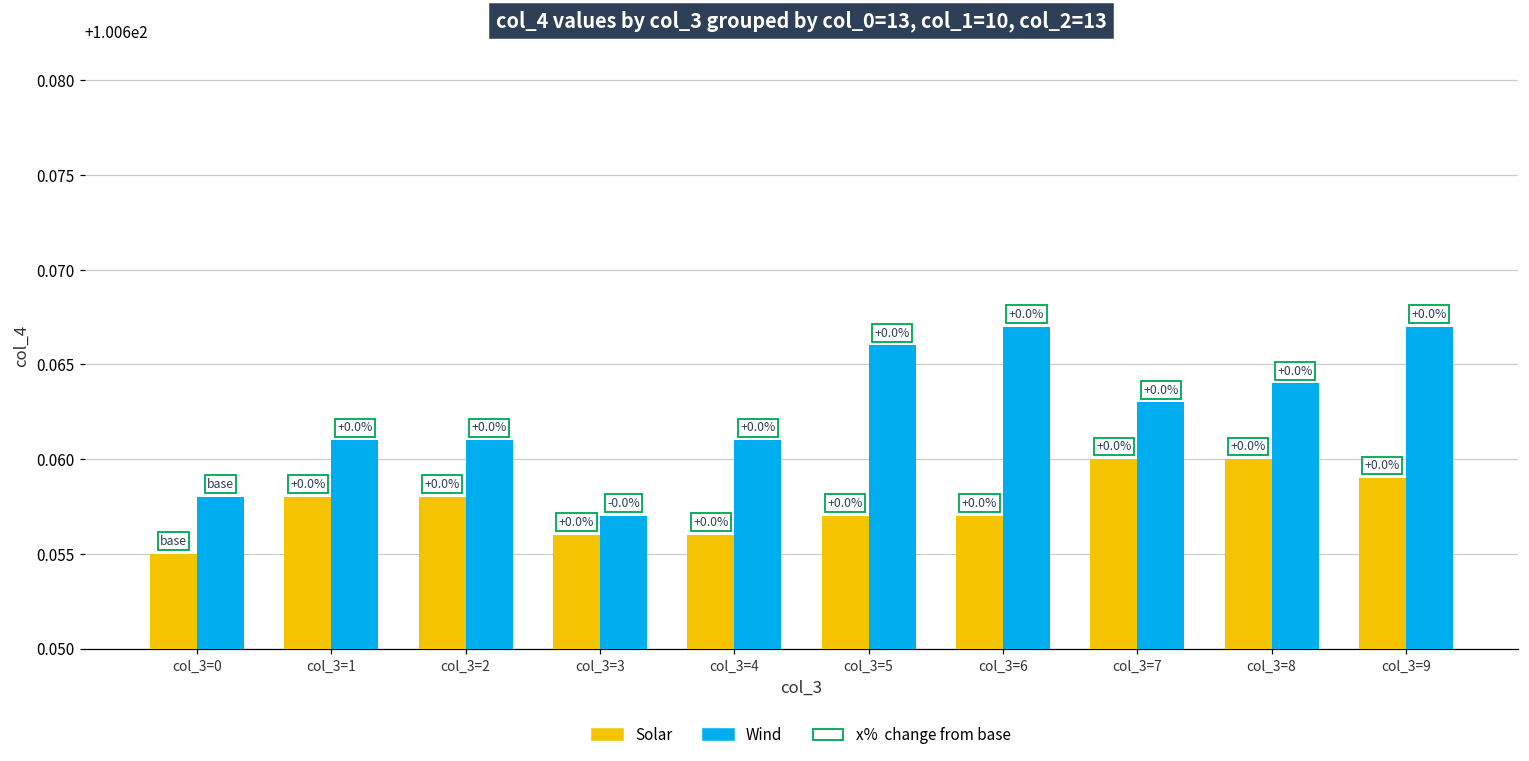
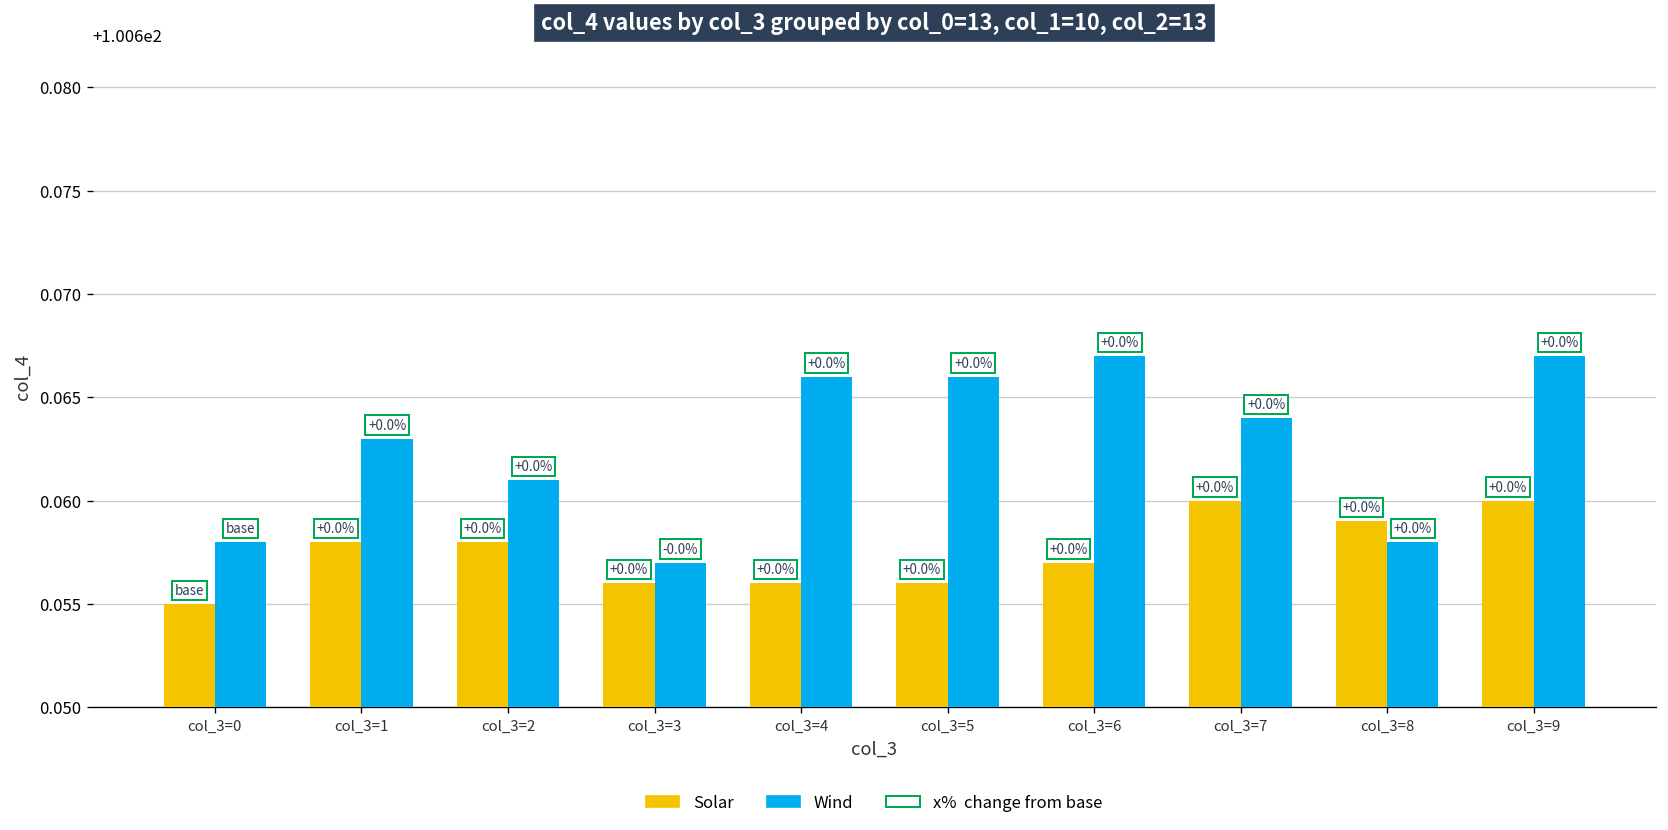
Wind, col_3=1: 100.661 -> 100.663
Wind, col_3=4: 100.661 -> 100.666
Solar, col_3=5: 100.657 -> 100.656
Wind, col_3=7: 100.663 -> 100.664
Solar, col_3=8: 100.660 -> 100.659
Wind, col_3=8: 100.664 -> 100.658
Solar, col_3=9: 100.659 -> 100.660
